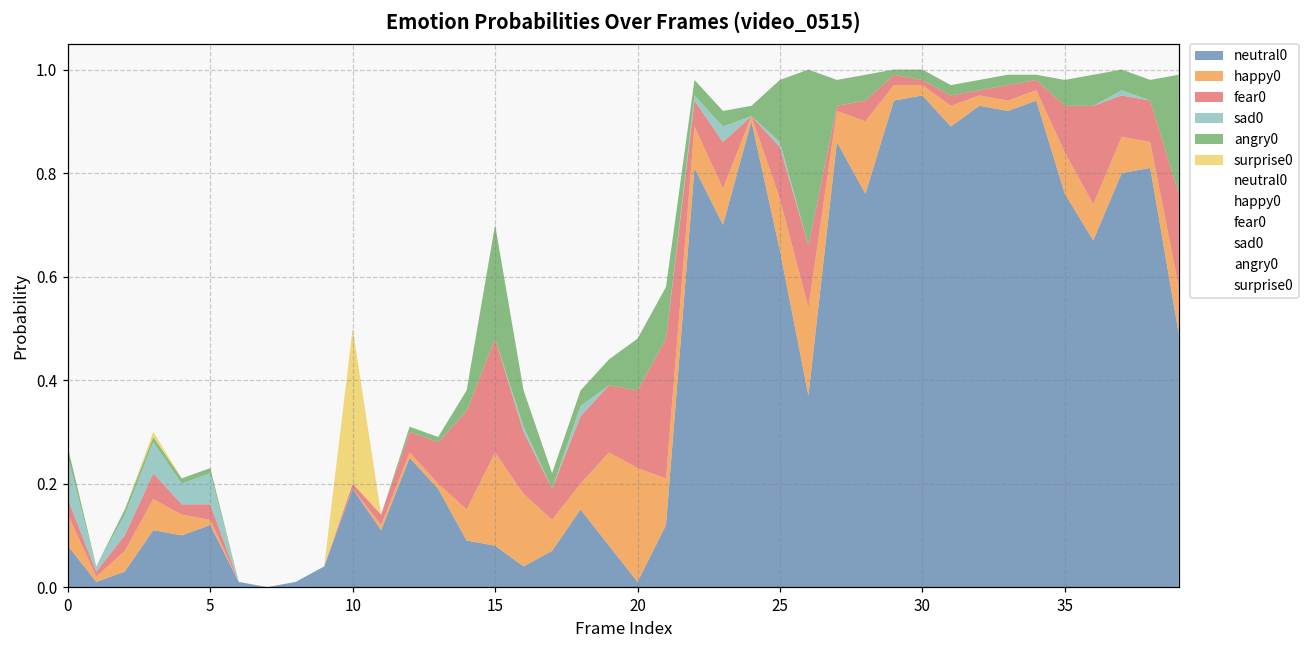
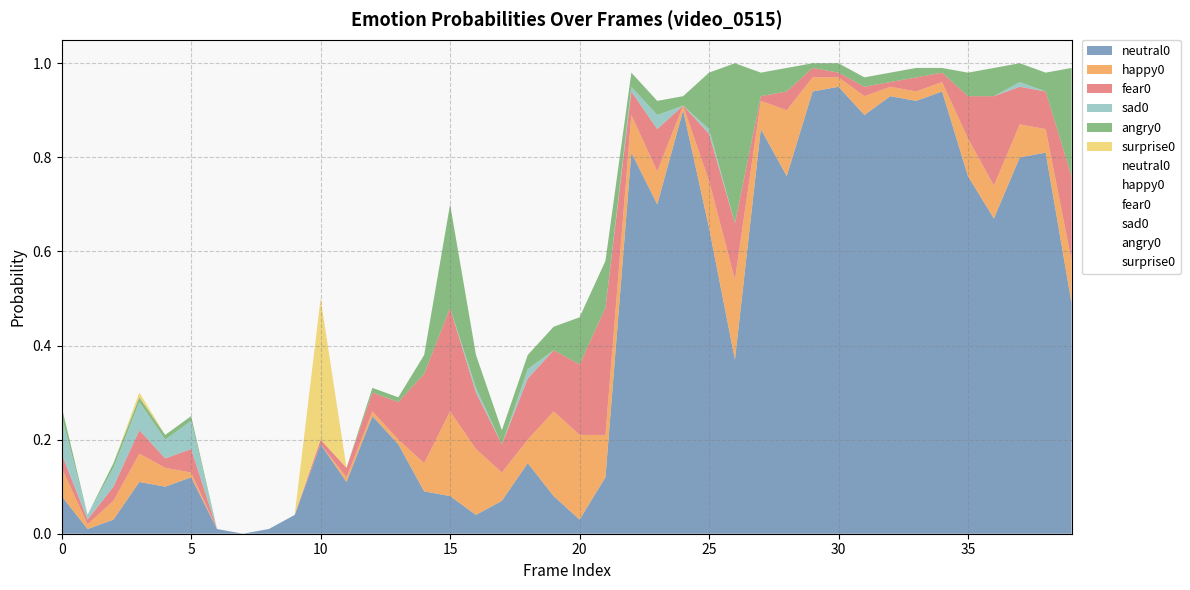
fear0, 5: 0.03 -> 0.05
neutral0, 20: 0.01 -> 0.03
happy0, 20: 0.22 -> 0.18
